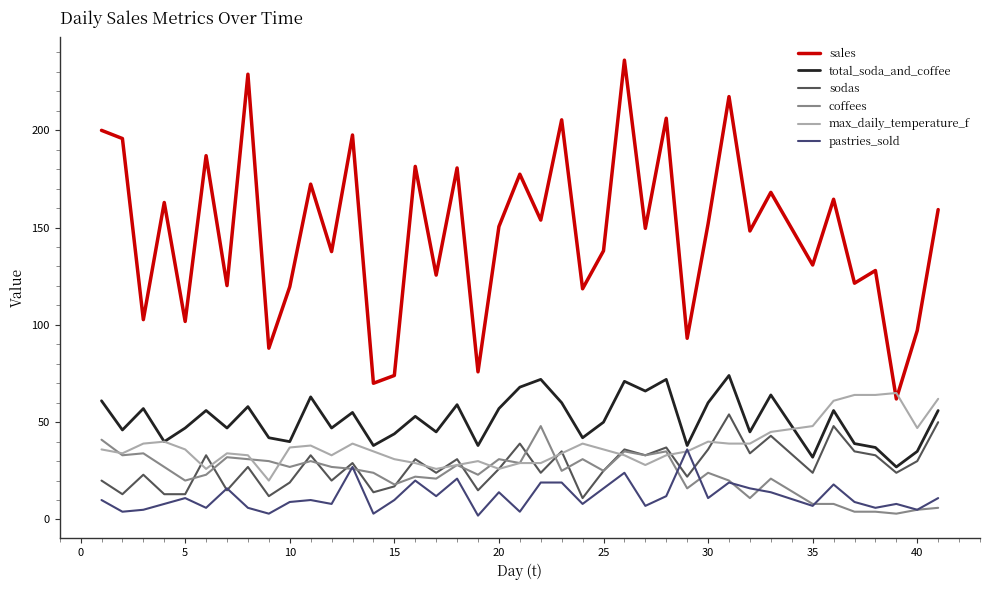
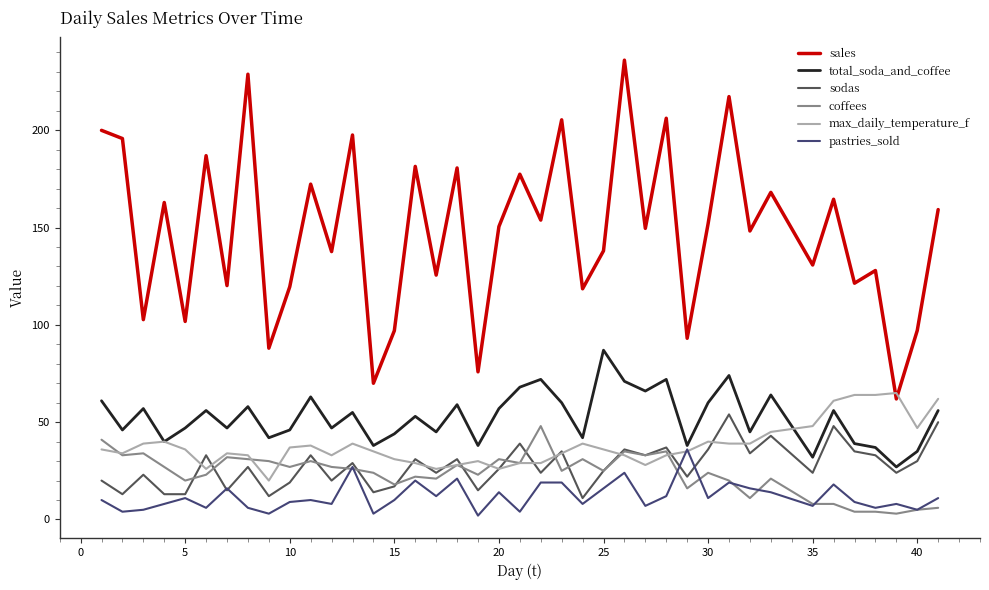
total_soda_and_coffee, 10: 40 -> 46
sales, 15: 74 -> 97
total_soda_and_coffee, 25: 50 -> 87
